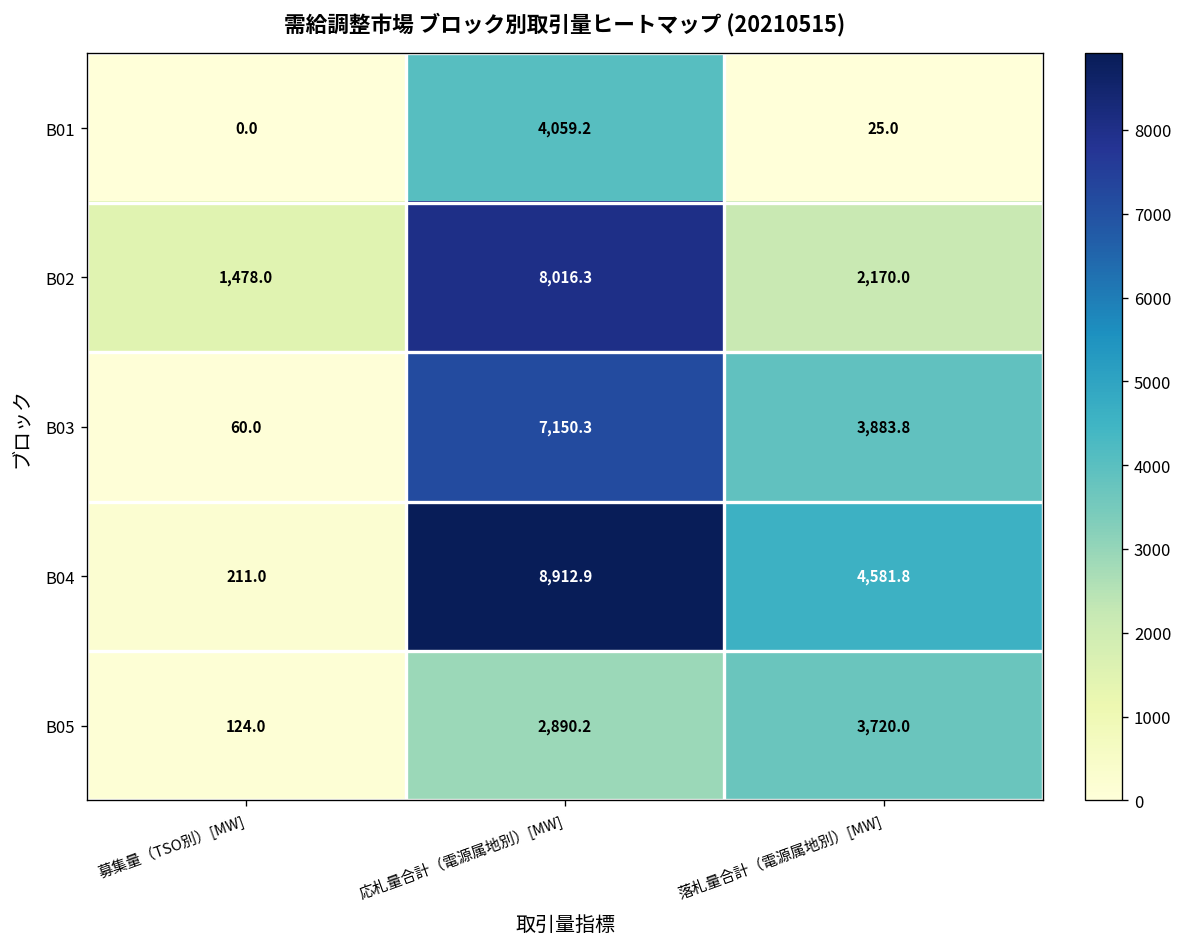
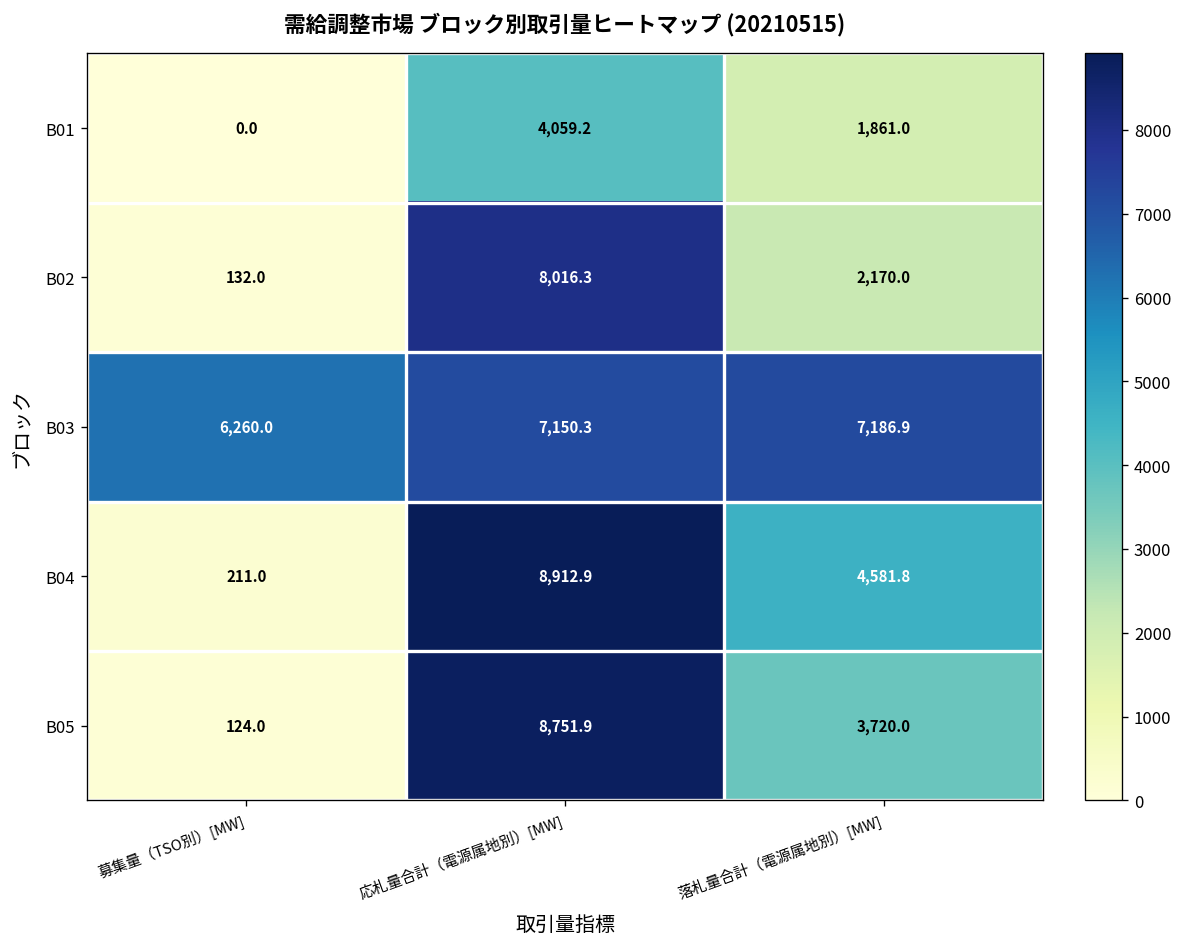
B01, 落札量合計（電源属地別）[MW]: 25.0 -> 1,861.0
B02, 募集量（TSO別）[MW]: 1,478.0 -> 132.0
B03, 募集量（TSO別）[MW]: 60.0 -> 6,260.0
B03, 落札量合計（電源属地別）[MW]: 3,883.8 -> 7,186.9
B05, 応札量合計（電源属地別）[MW]: 2,890.2 -> 8,751.9
